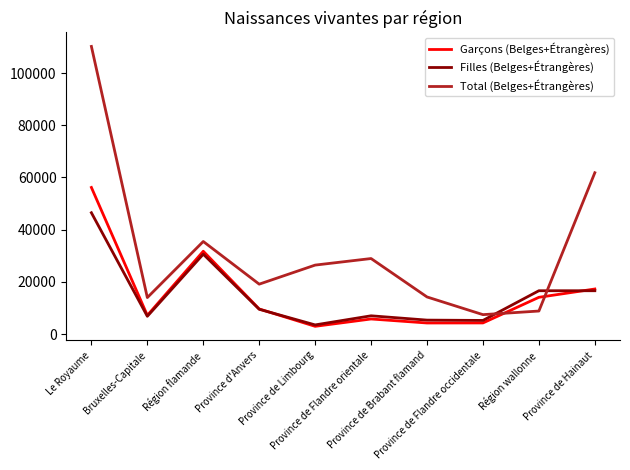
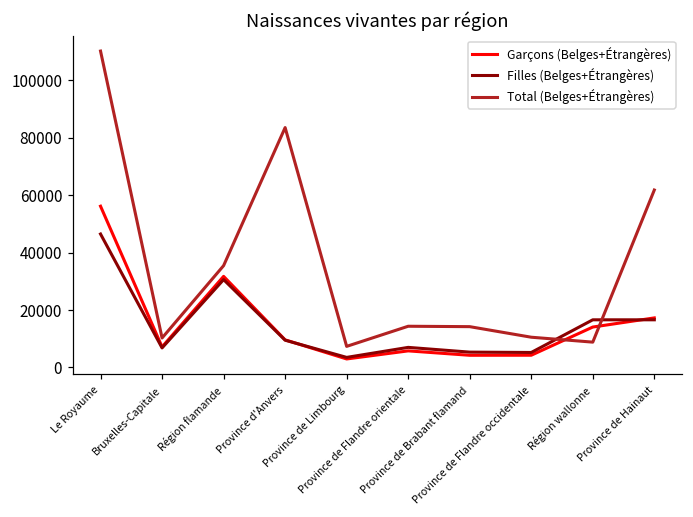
Total (Belges+Étrangères), Bruxelles-Capitale: 14000 -> 10000
Total (Belges+Étrangères), Province d'Anvers: 19000 -> 84000
Total (Belges+Étrangères), Province de Limbourg: 26000 -> 7000
Total (Belges+Étrangères), Province de Flandre orientale: 29000 -> 14000
Total (Belges+Étrangères), Province de Flandre occidentale: 7000 -> 11000
